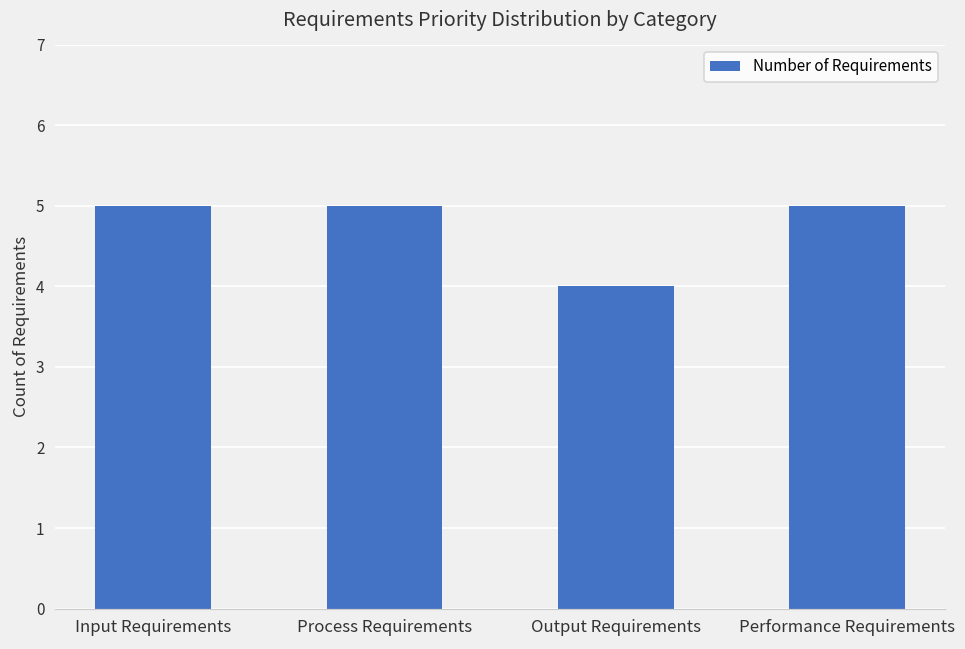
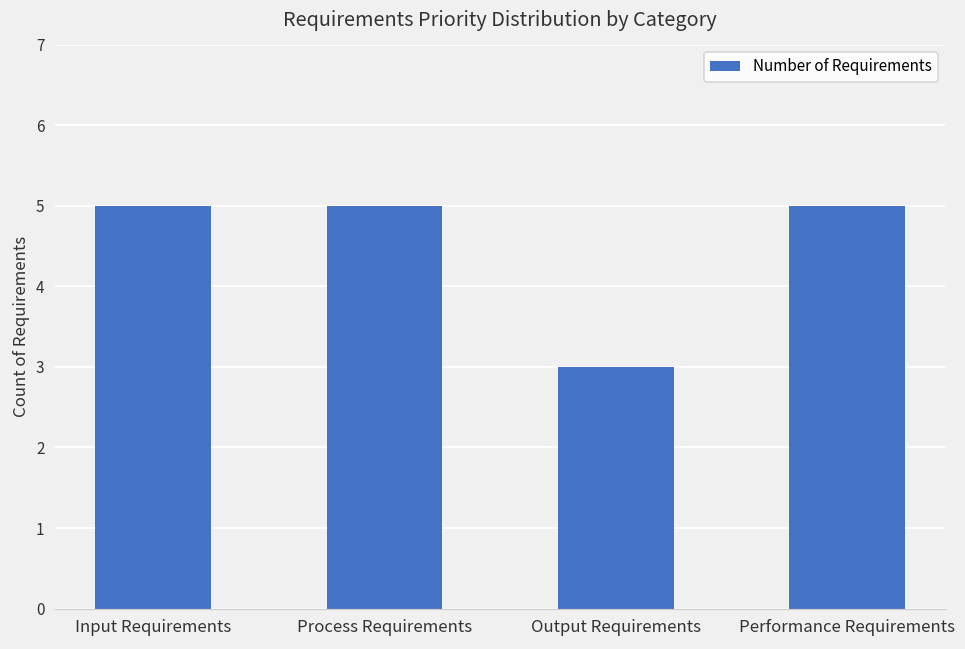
Output Requirements: 4 -> 3
